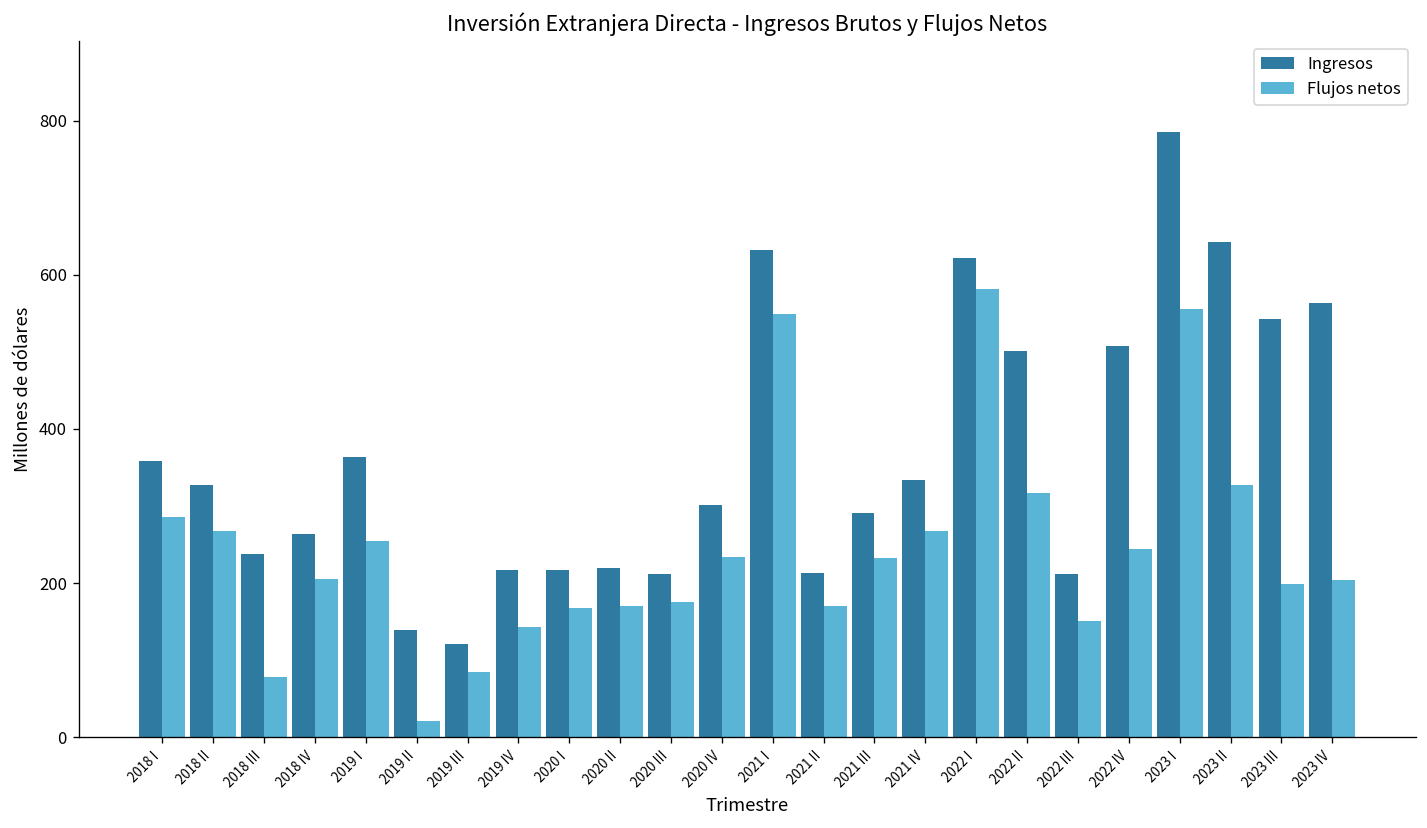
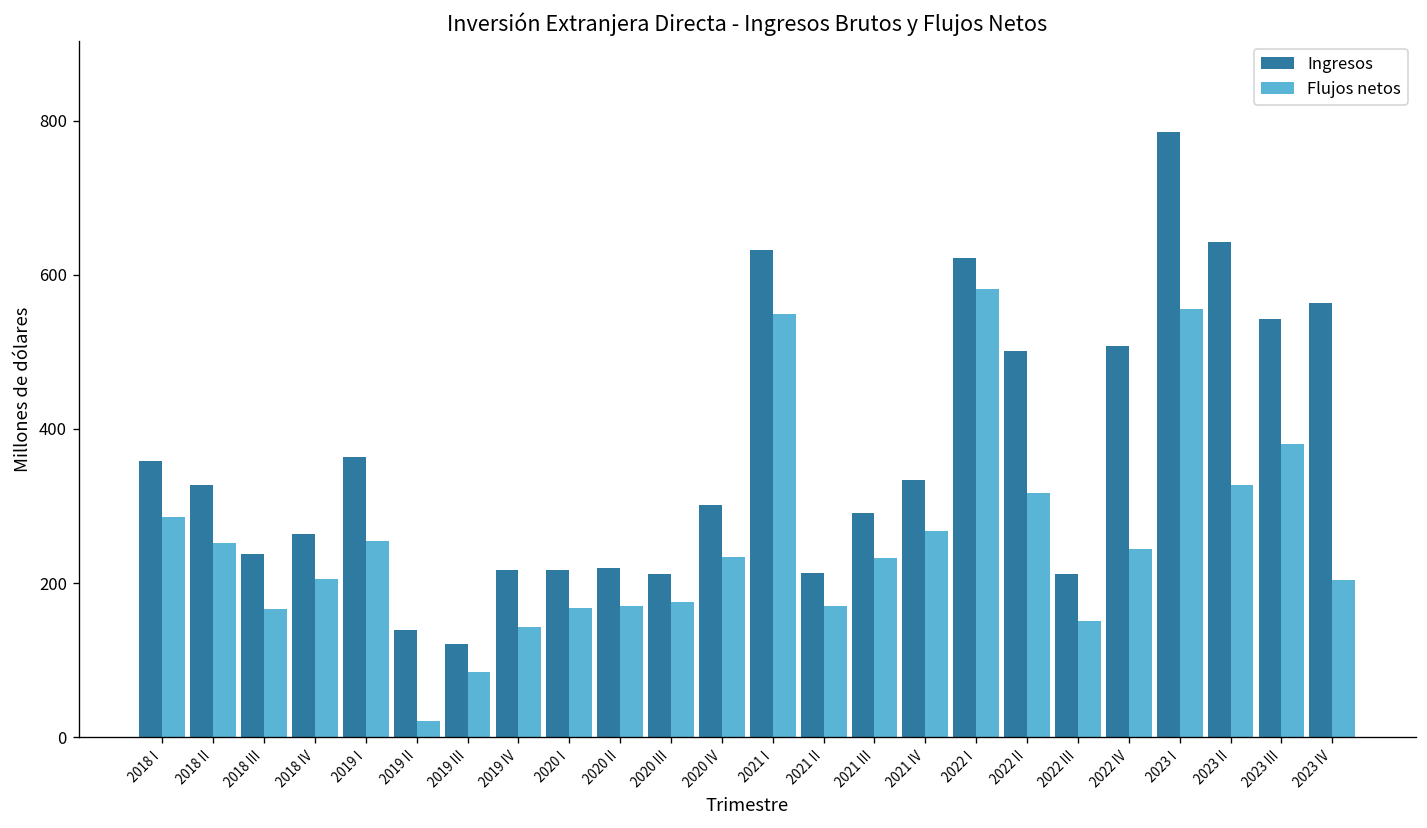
Flujos netos, 2018 II: 270 -> 250
Flujos netos, 2018 III: 80 -> 170
Flujos netos, 2023 III: 200 -> 380
